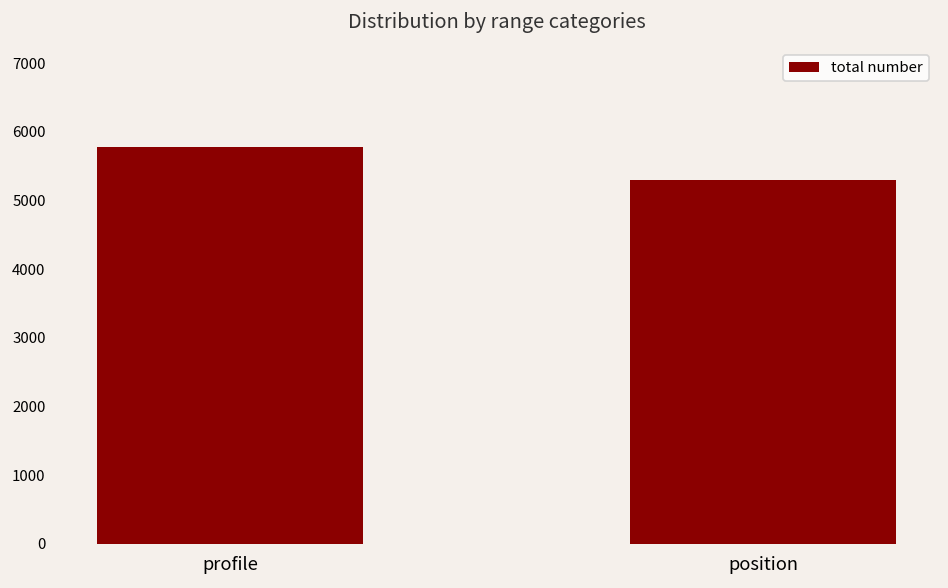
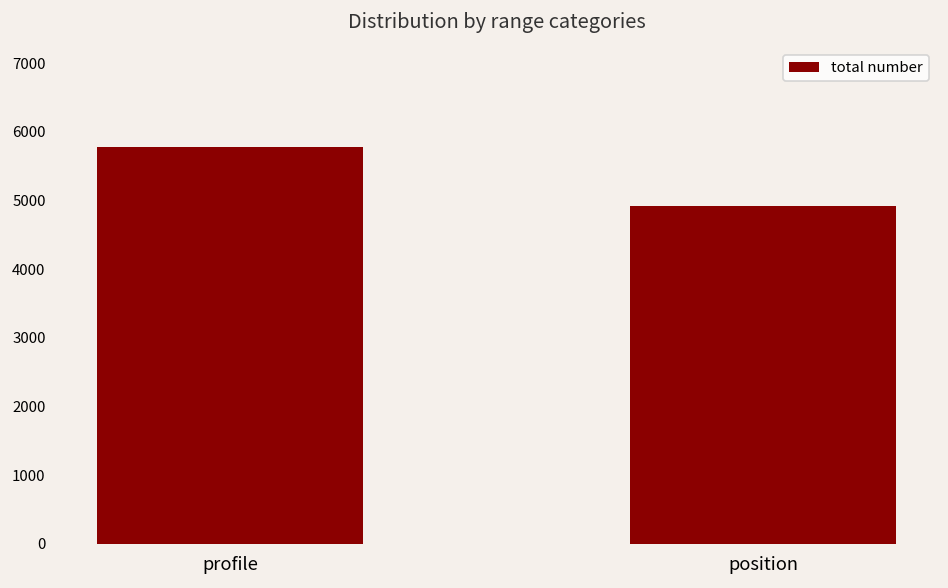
position: 5300 -> 4900
